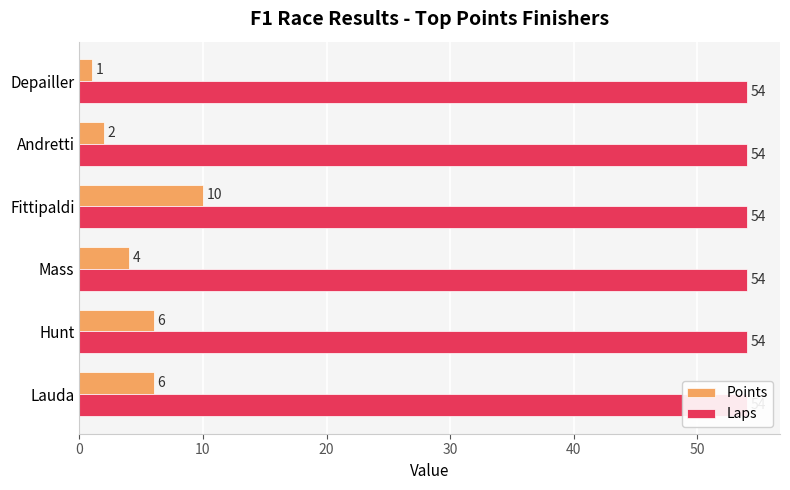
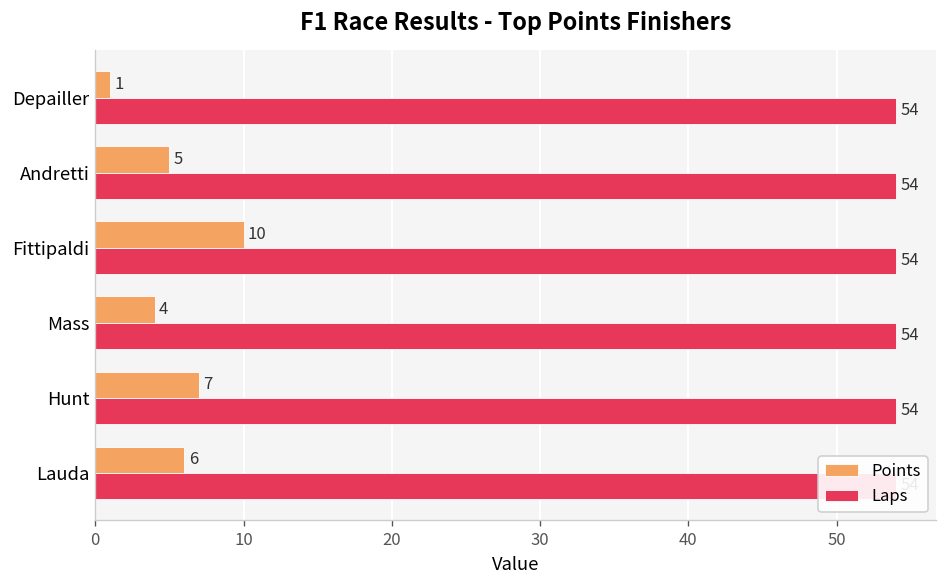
Points, Andretti: 2 -> 5
Points, Hunt: 6 -> 7
